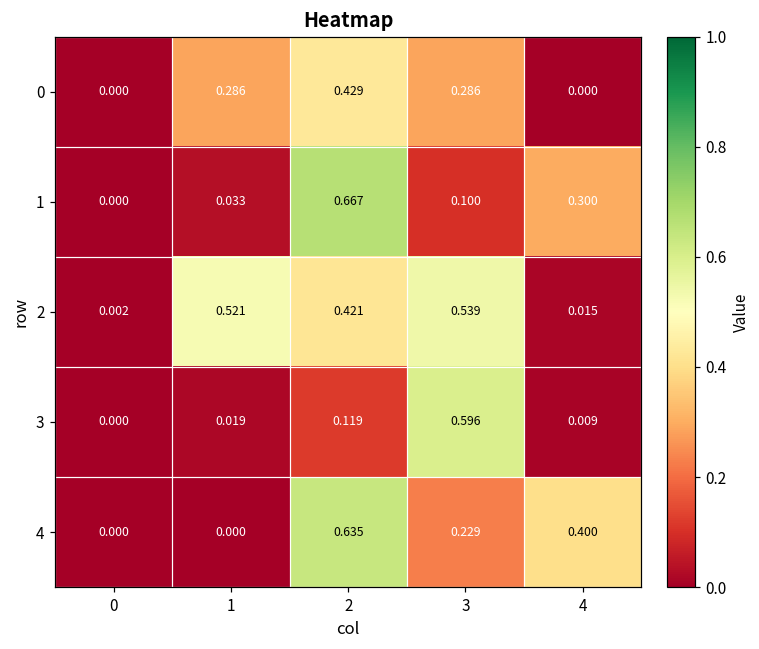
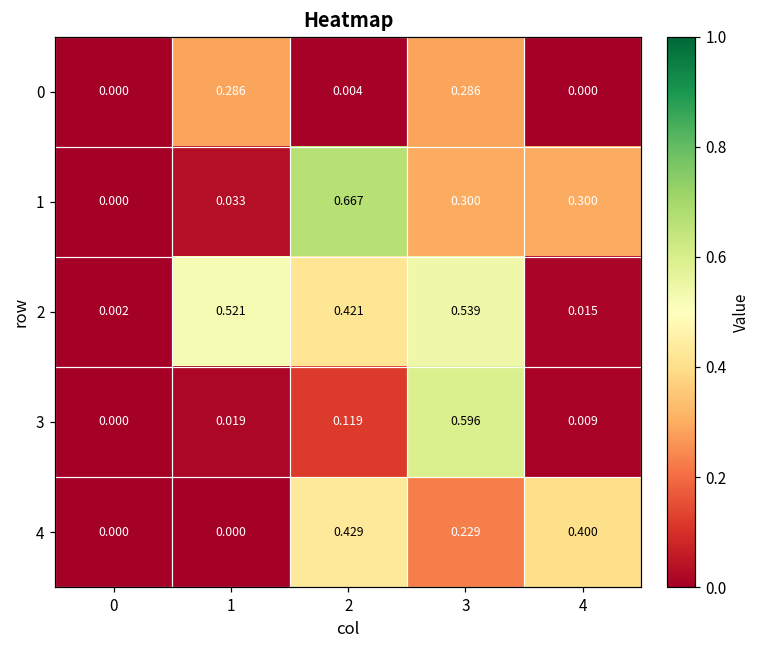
0, 2: 0.429 -> 0.004
1, 3: 0.100 -> 0.300
4, 2: 0.635 -> 0.429
